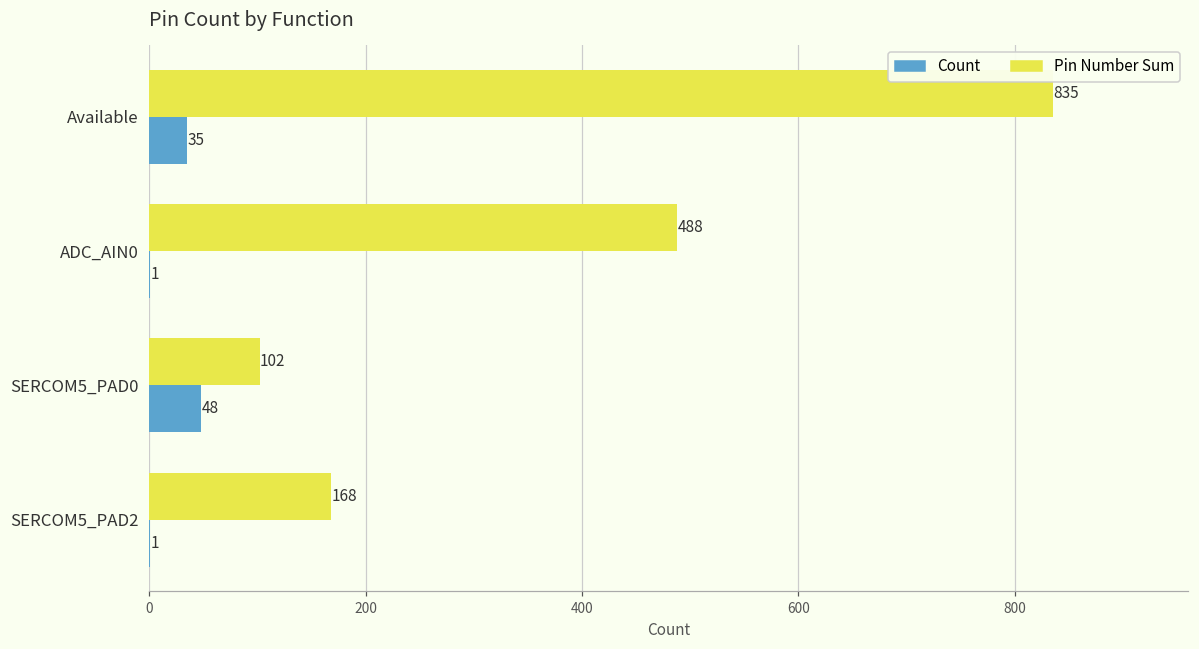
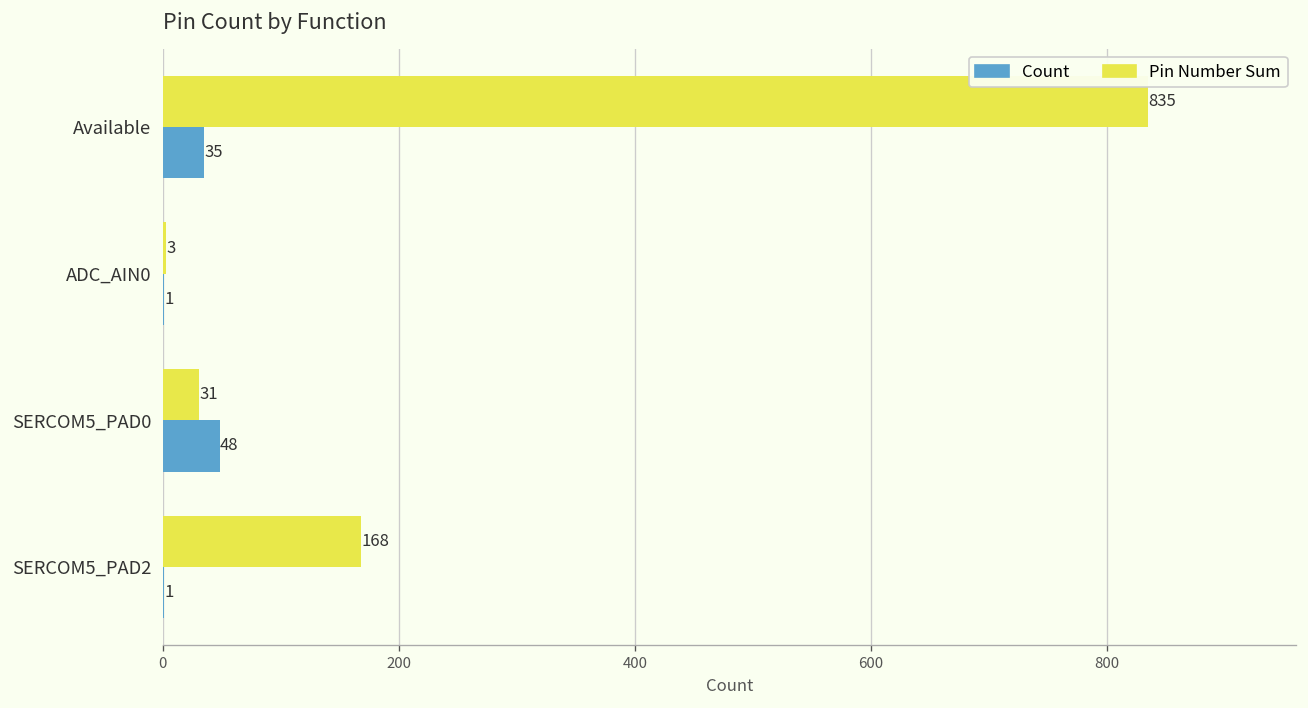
Pin Number Sum, ADC_AIN0: 488 -> 3
Pin Number Sum, SERCOM5_PAD0: 102 -> 31
